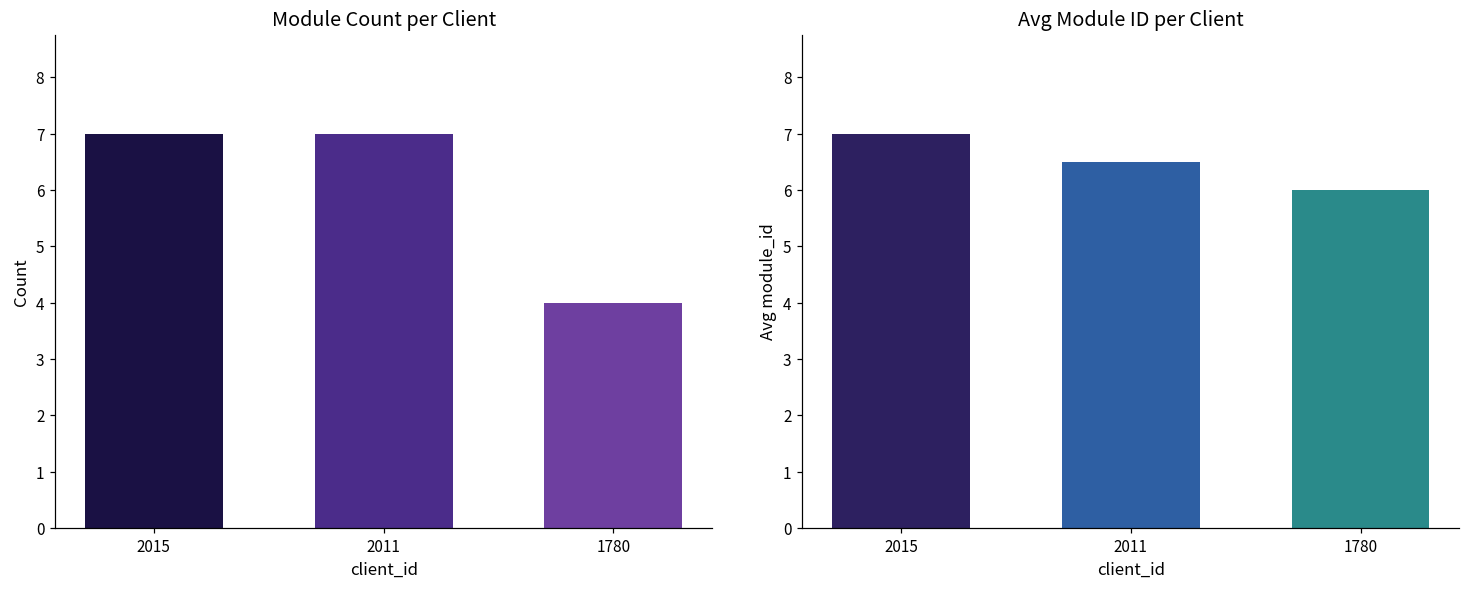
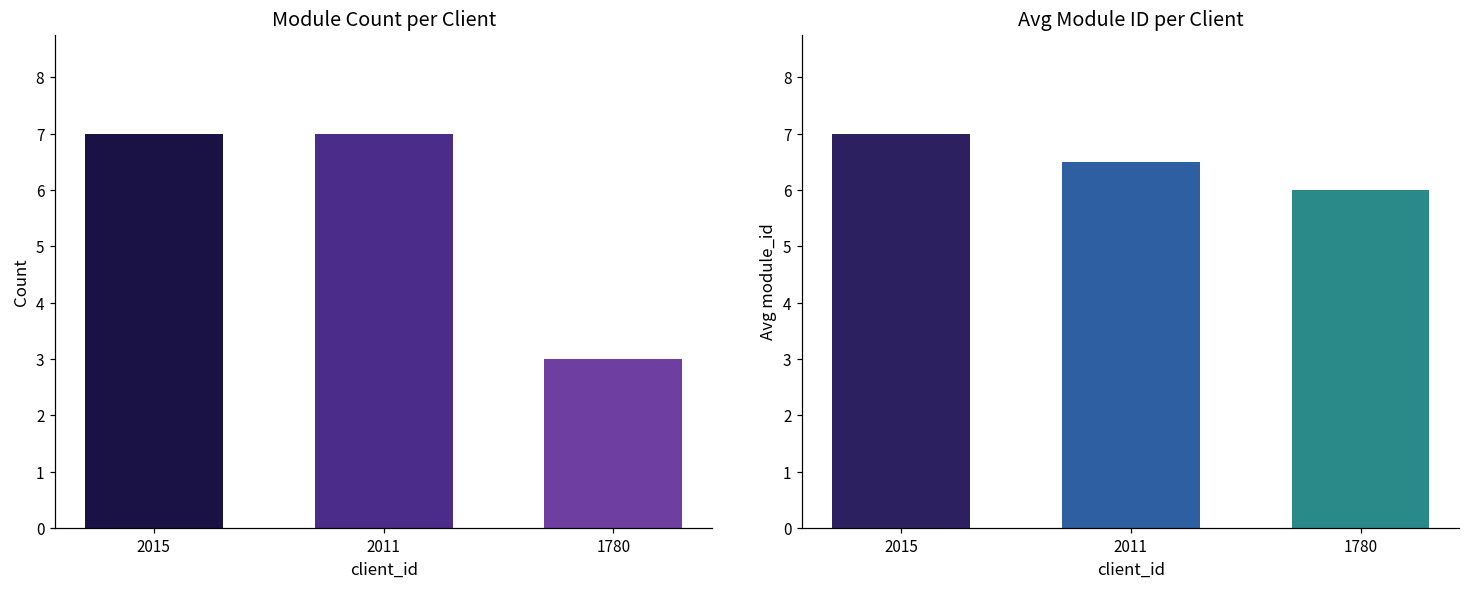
Module Count per Client, 1780: 4 -> 3
